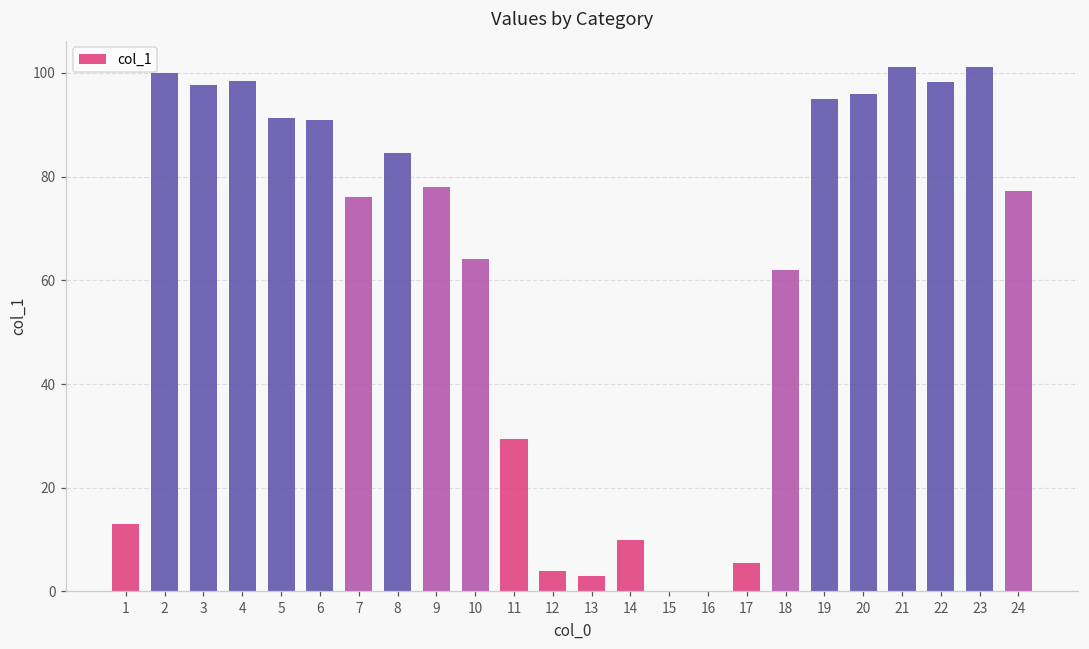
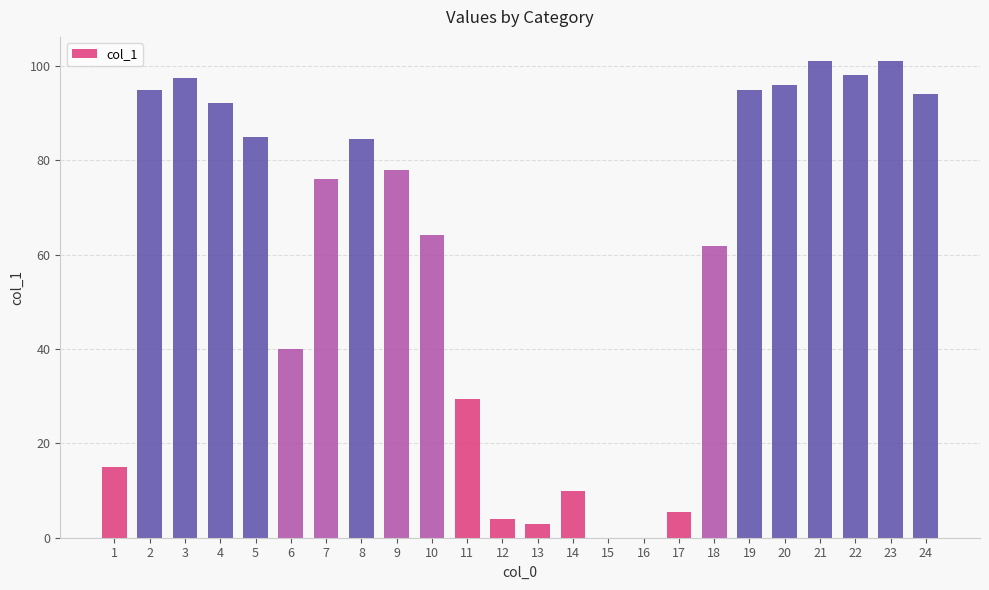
1: 13 -> 15
2: 100 -> 95
4: 98 -> 92
5: 91 -> 85
6: 91 -> 40
24: 77 -> 94
